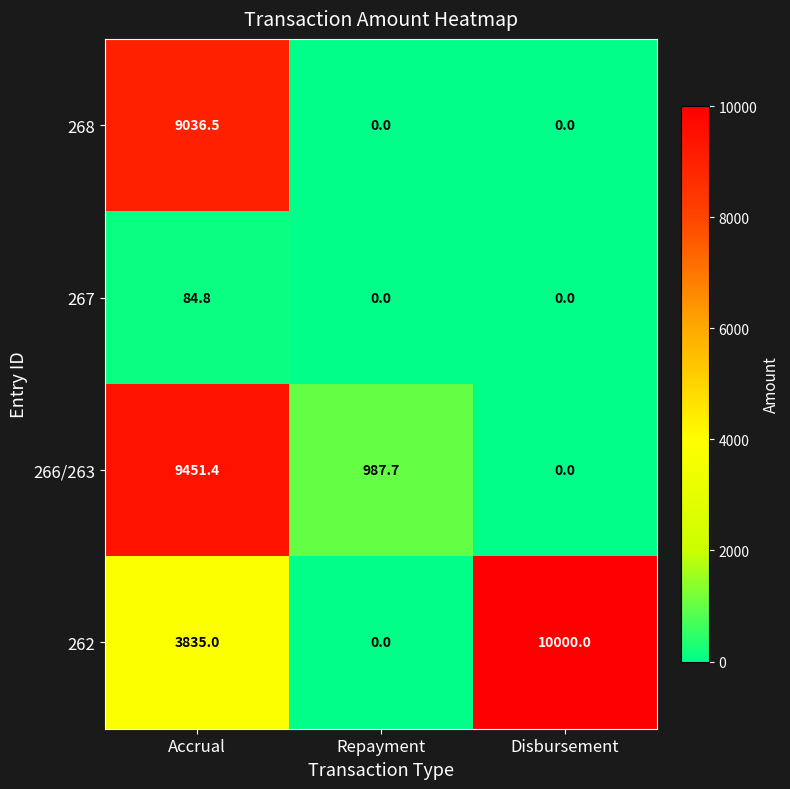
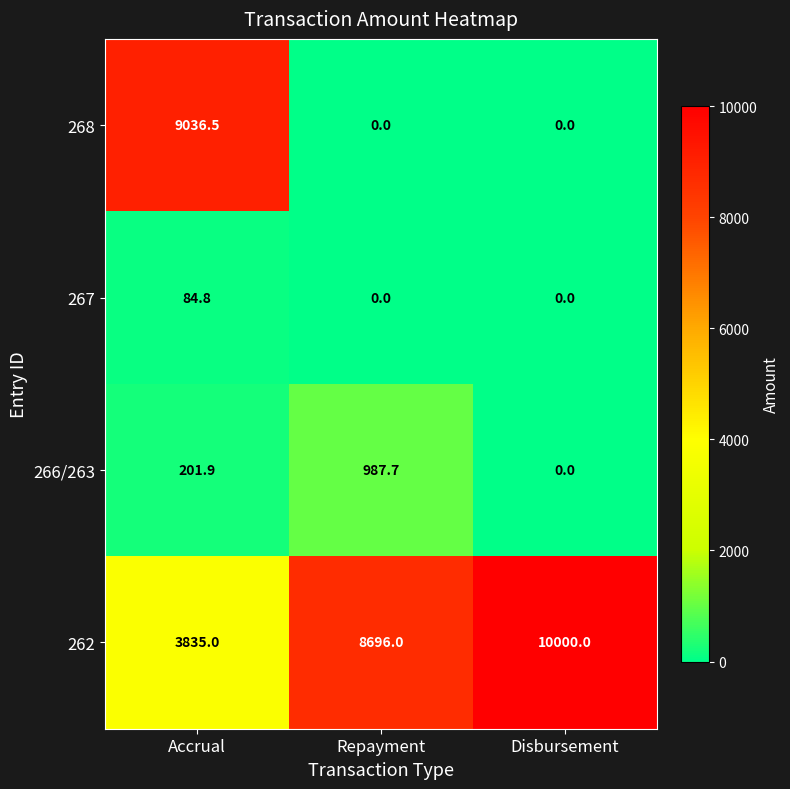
266/263, Accrual: 9451.4 -> 201.9
262, Repayment: 0.0 -> 8696.0
